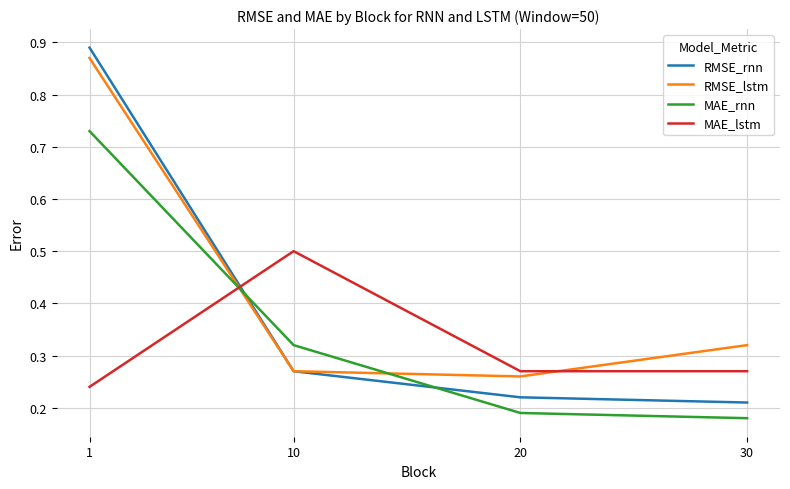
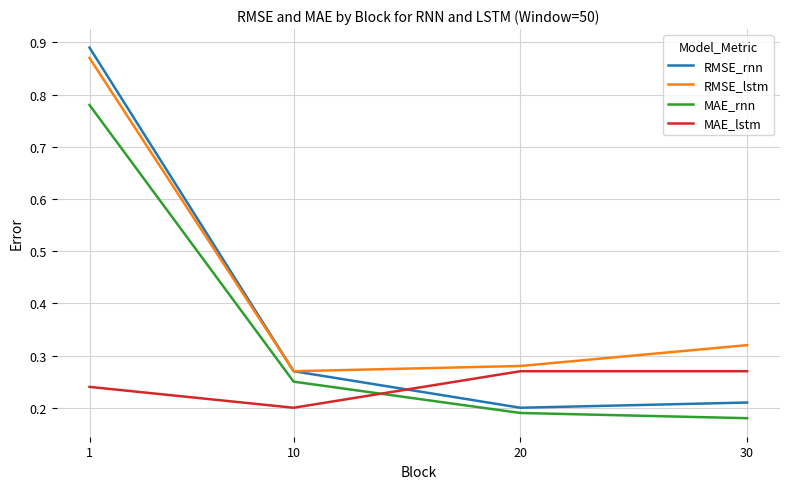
MAE_rnn, 1: 0.73 -> 0.78
MAE_rnn, 10: 0.32 -> 0.25
MAE_lstm, 10: 0.5 -> 0.2
RMSE_rnn, 20: 0.22 -> 0.20
RMSE_lstm, 20: 0.26 -> 0.28
